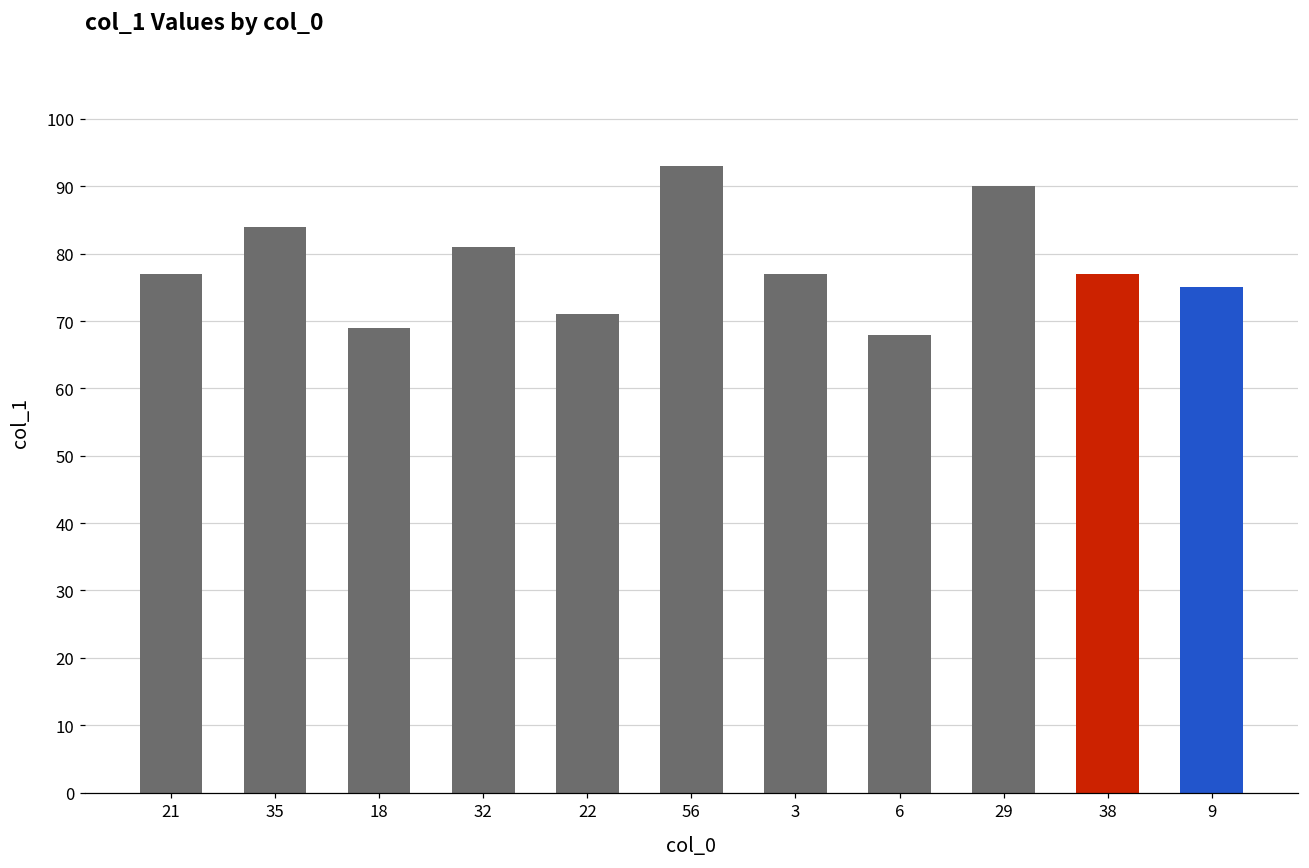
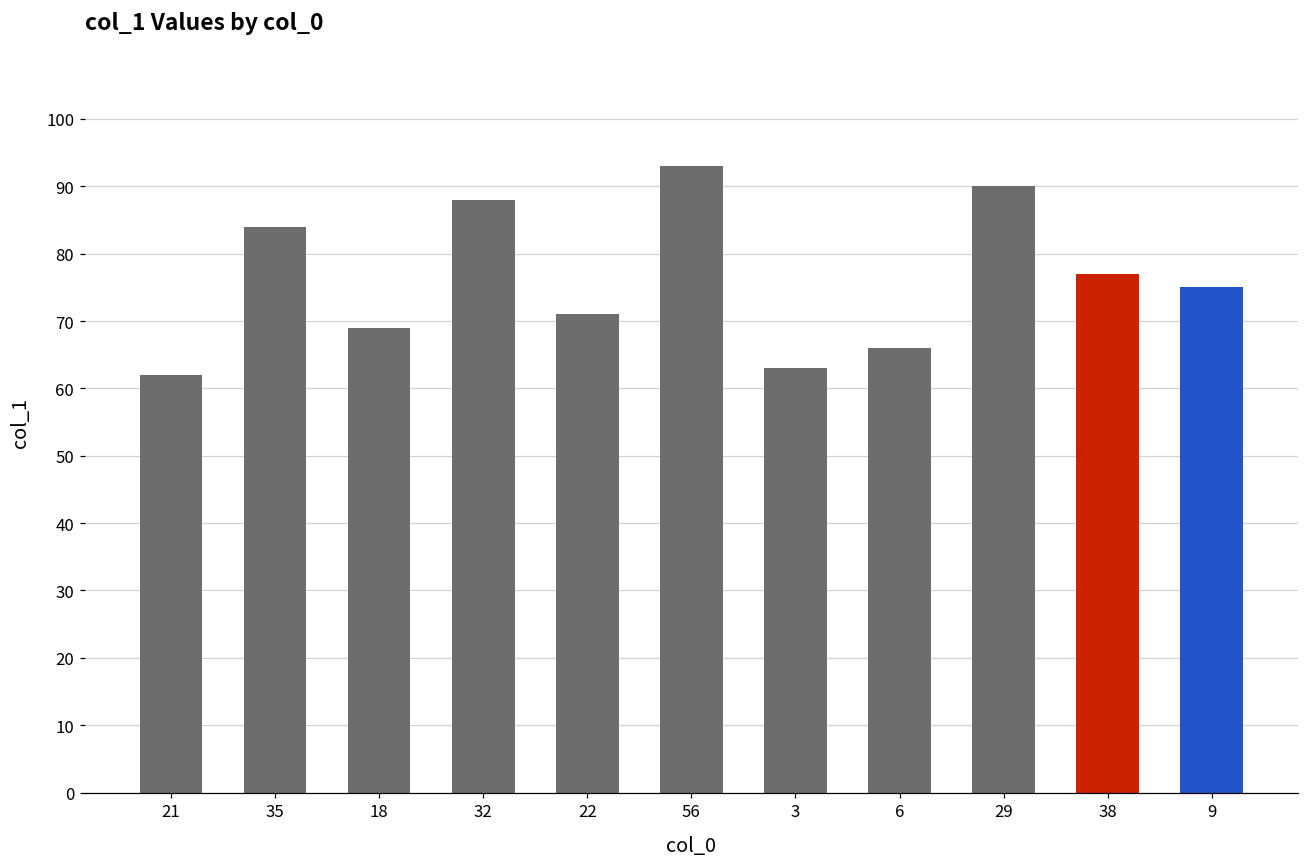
21: 77 -> 62
32: 81 -> 88
3: 77 -> 63
6: 68 -> 66
